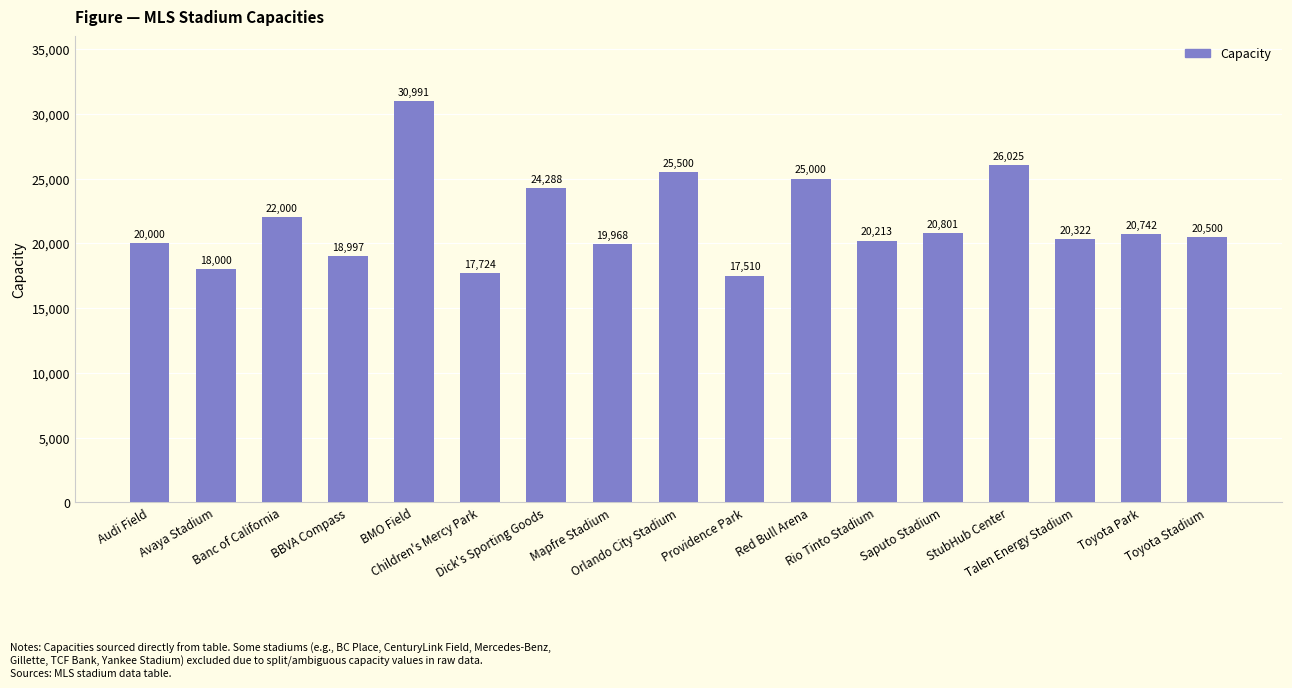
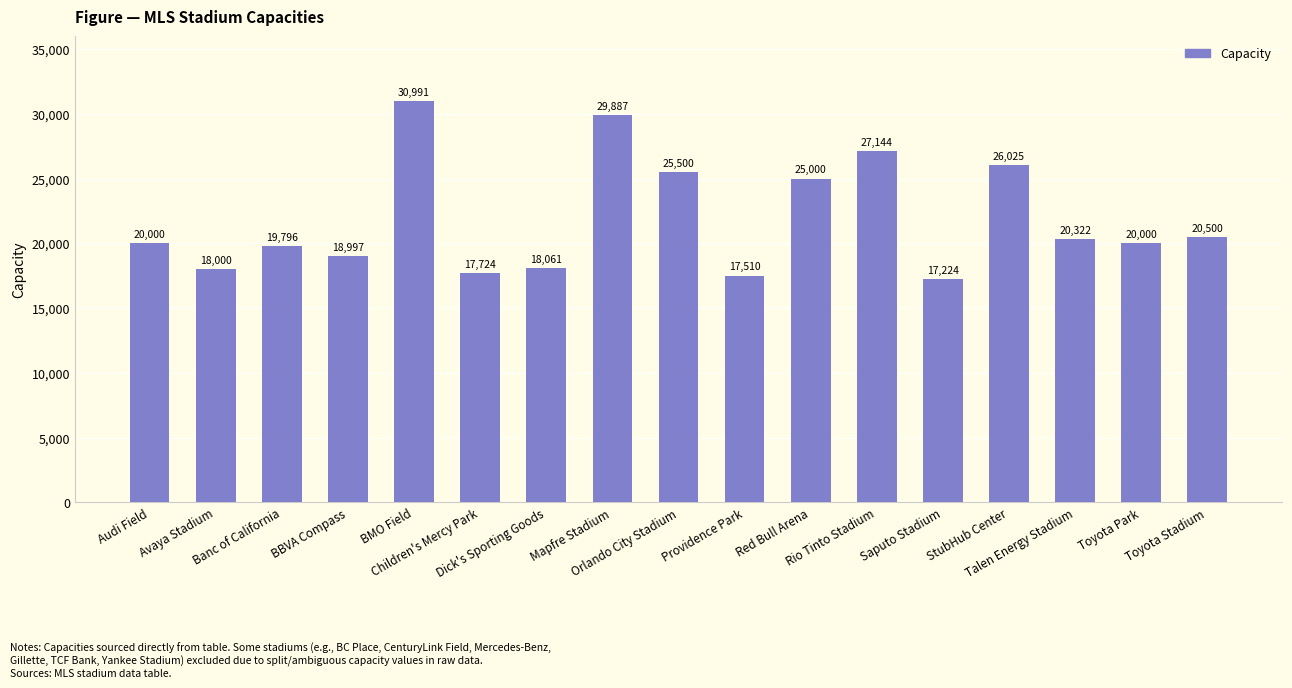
Banc of California: 22,000 -> 19,796
Dick's Sporting Goods: 24,288 -> 18,061
Mapfre Stadium: 19,968 -> 29,887
Rio Tinto Stadium: 20,213 -> 27,144
Saputo Stadium: 20,801 -> 17,224
Toyota Park: 20,742 -> 20,000
